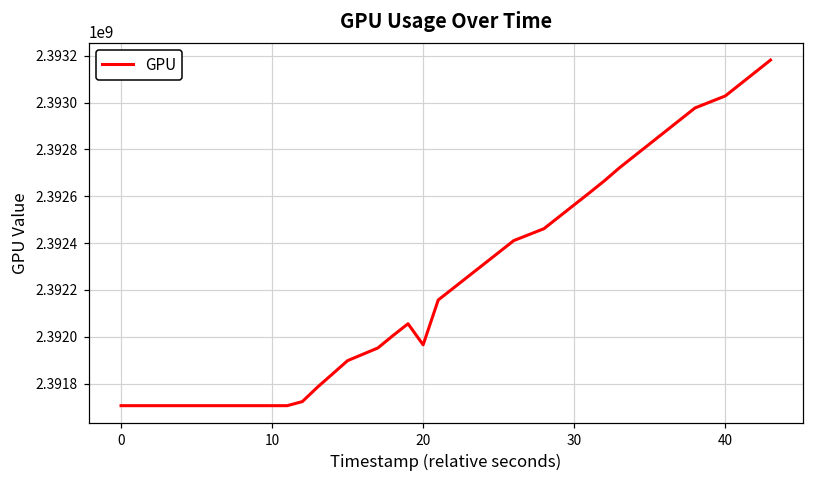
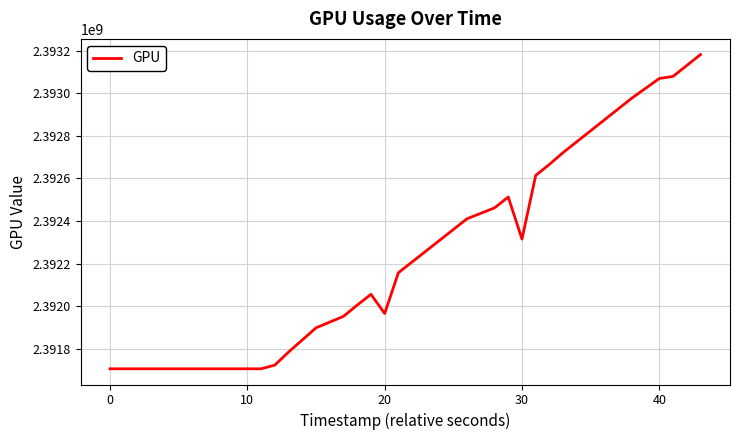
30: 2392560000 -> 2392320000
40: 2393030000 -> 2393070000
